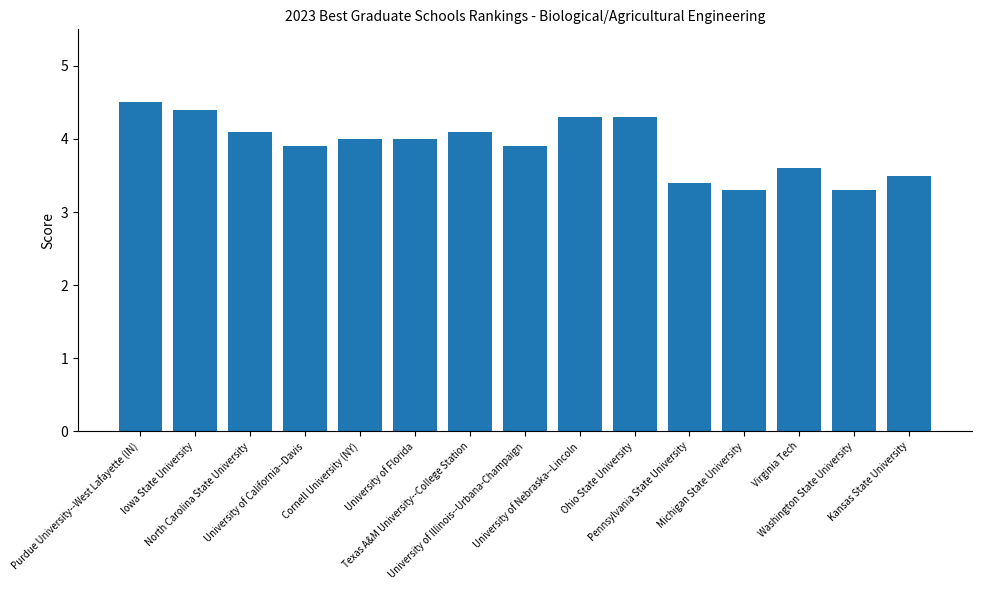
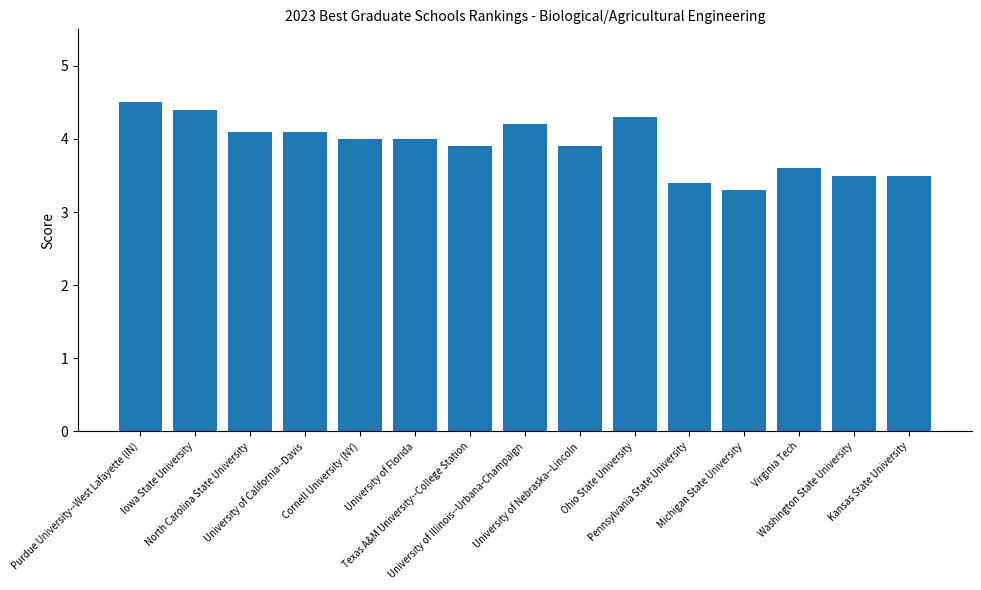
University of California--Davis: 3.9 -> 4.1
Texas A&M University--College Station: 4.1 -> 3.9
University of Illinois--Urbana-Champaign: 3.9 -> 4.2
University of Nebraska--Lincoln: 4.3 -> 3.9
Washington State University: 3.3 -> 3.5
